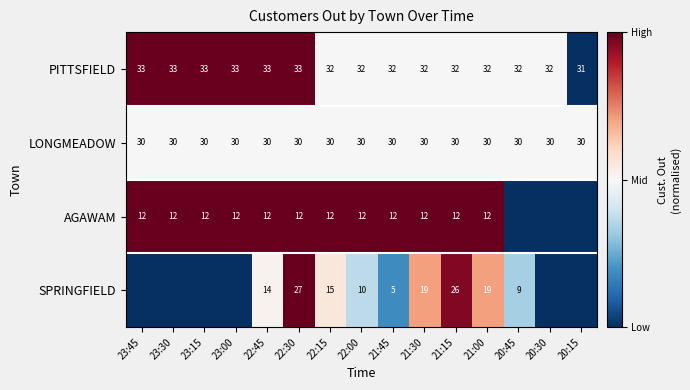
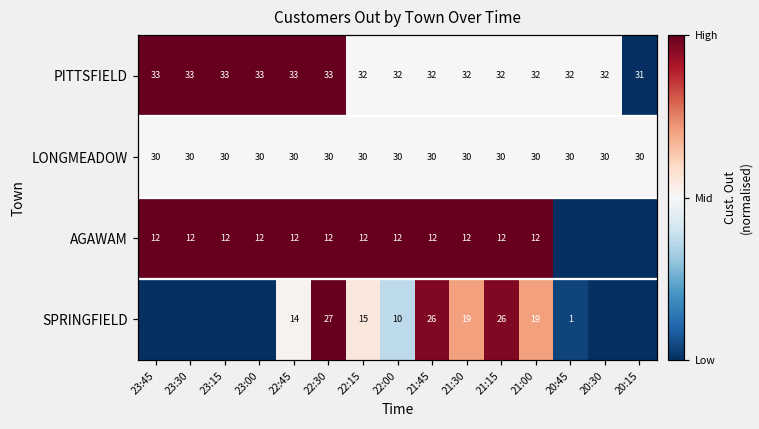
SPRINGFIELD, 21:45: 5 -> 26
SPRINGFIELD, 20:45: 9 -> 1
